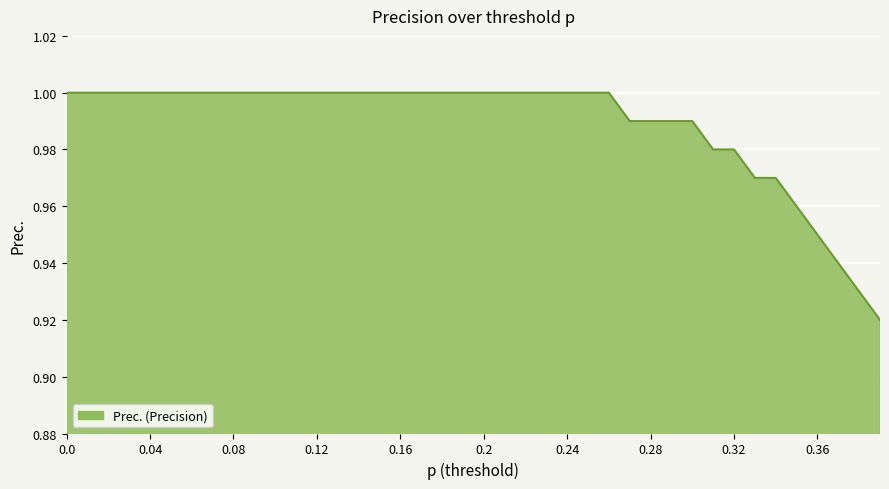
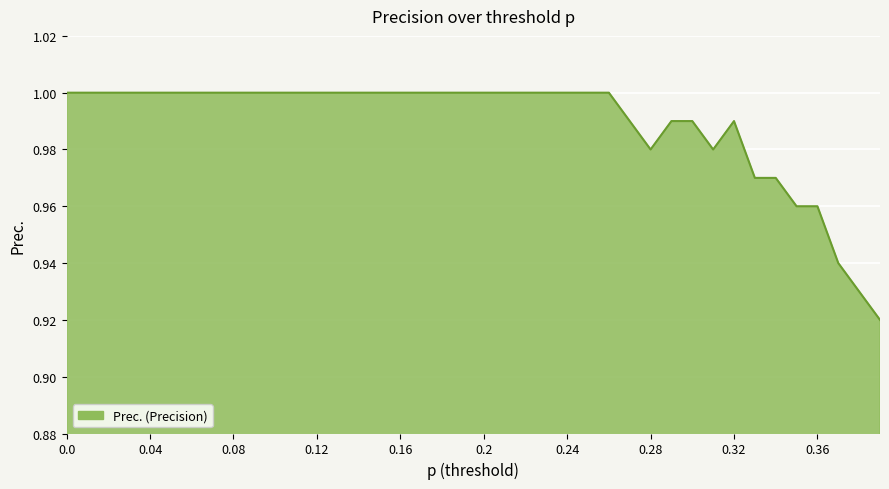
0.28: 0.99 -> 0.98
0.32: 0.98 -> 0.99
0.36: 0.95 -> 0.96
